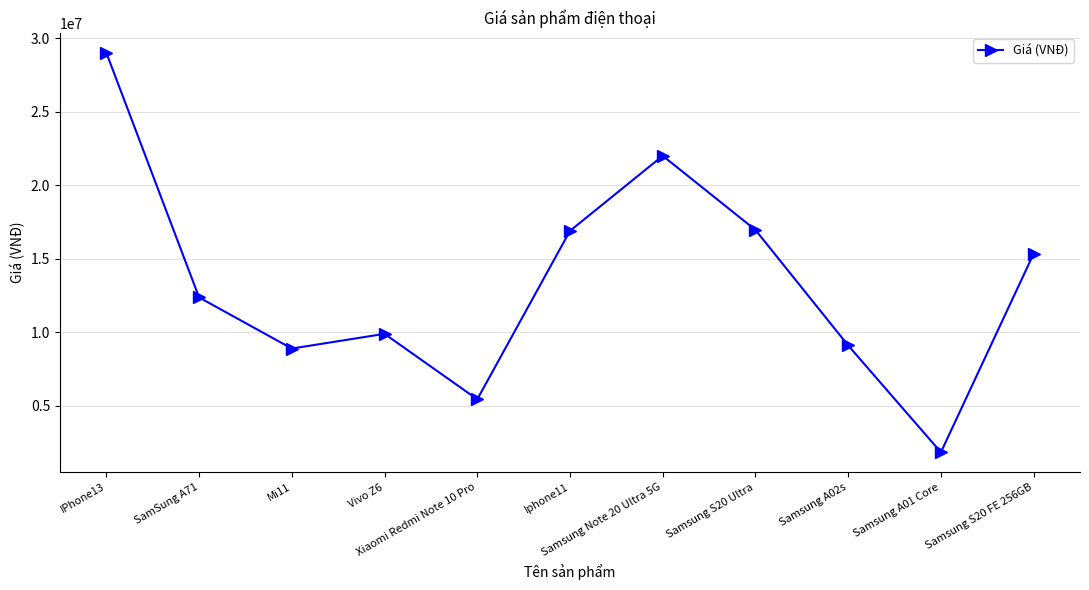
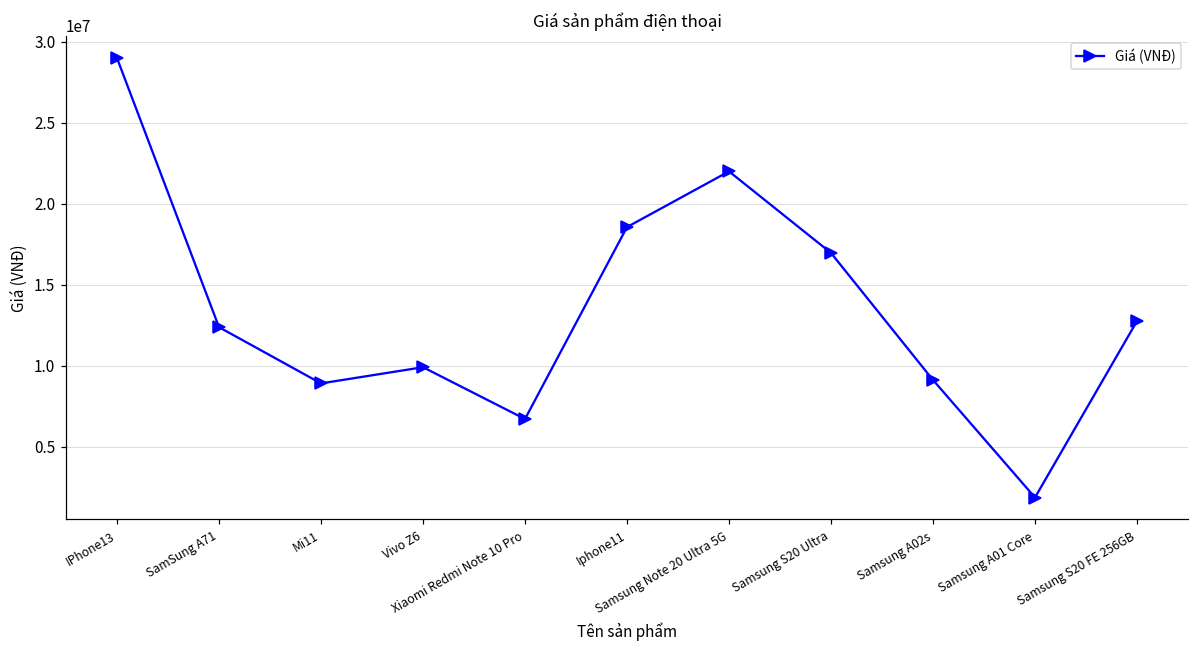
Xiaomi Redmi Note 10 Pro: 5400000 -> 6700000
Iphone11: 16900000 -> 18600000
Samsung S20 FE 256GB: 15300000 -> 12800000
